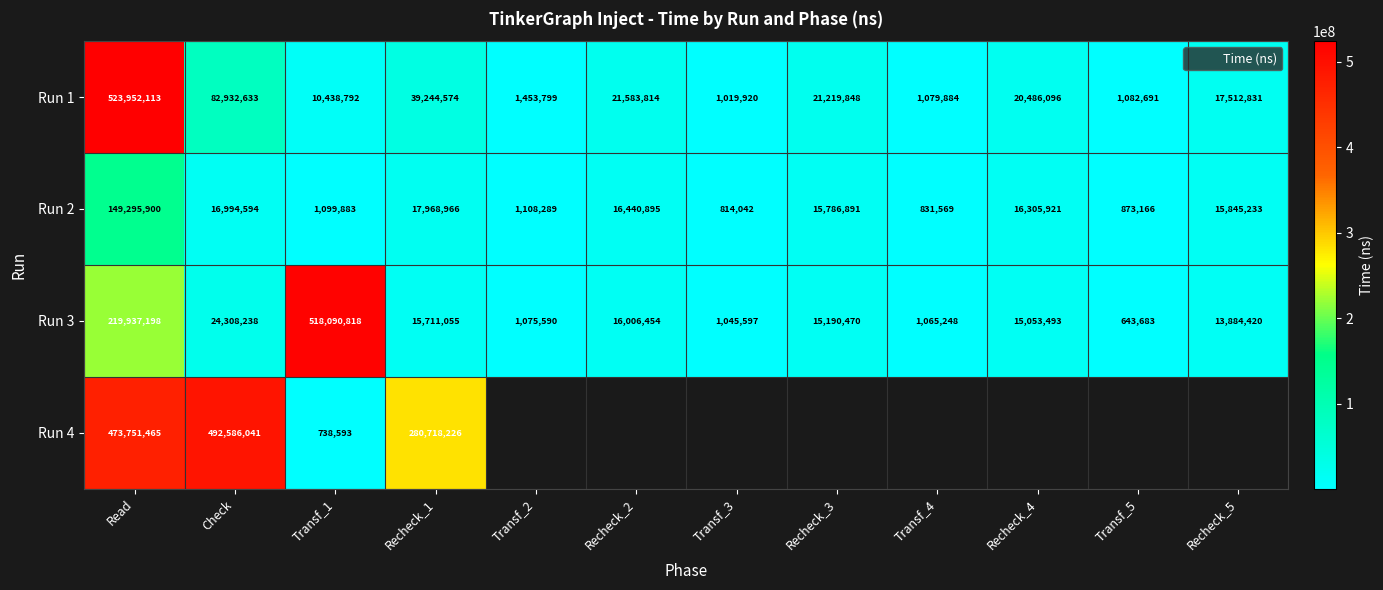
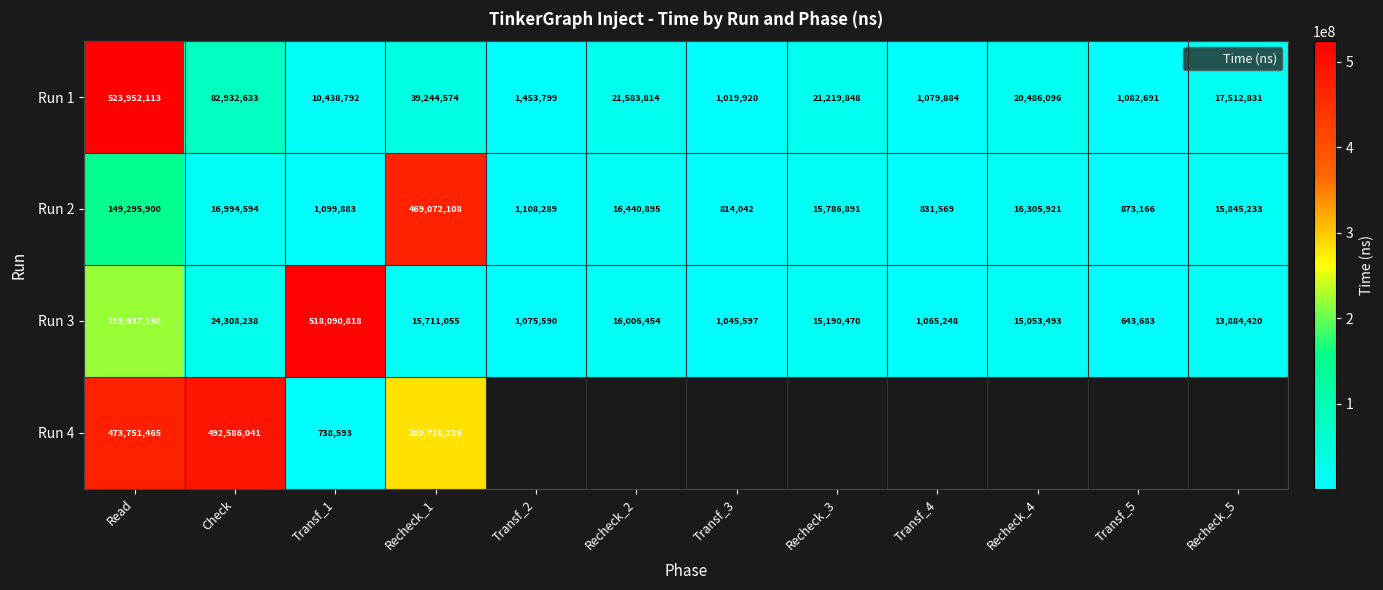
Run 2, Recheck_1: 17,968,966 -> 469,072,108
